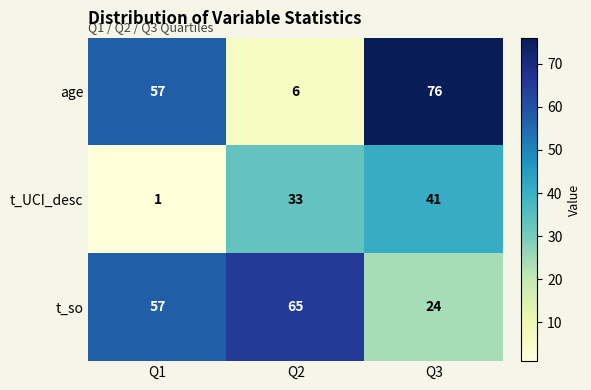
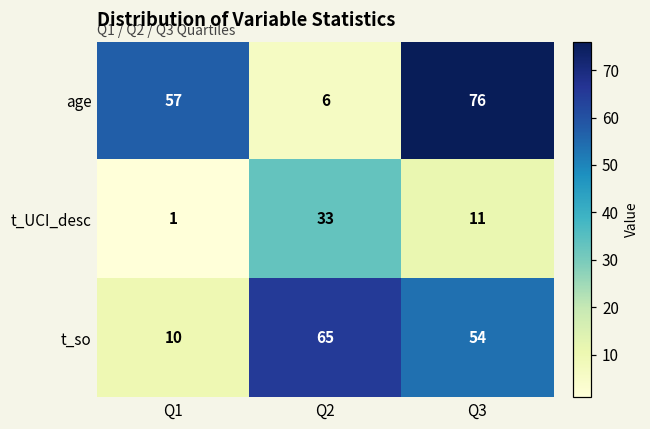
t_UCI_desc, Q3: 41 -> 11
t_so, Q1: 57 -> 10
t_so, Q3: 24 -> 54
